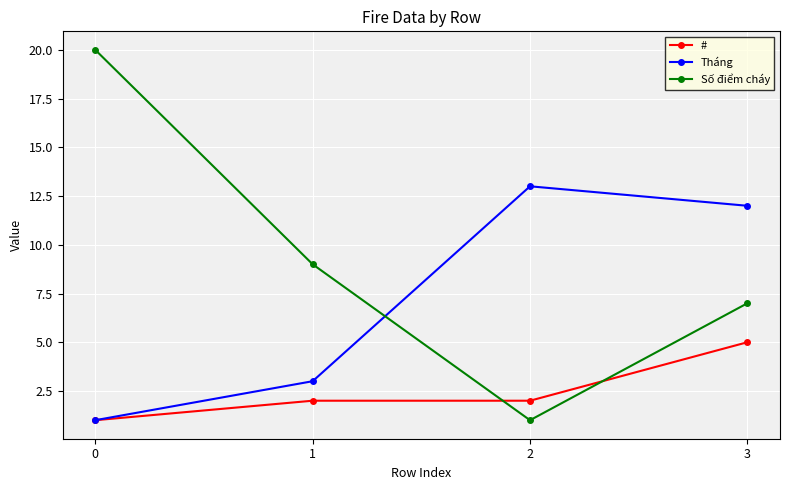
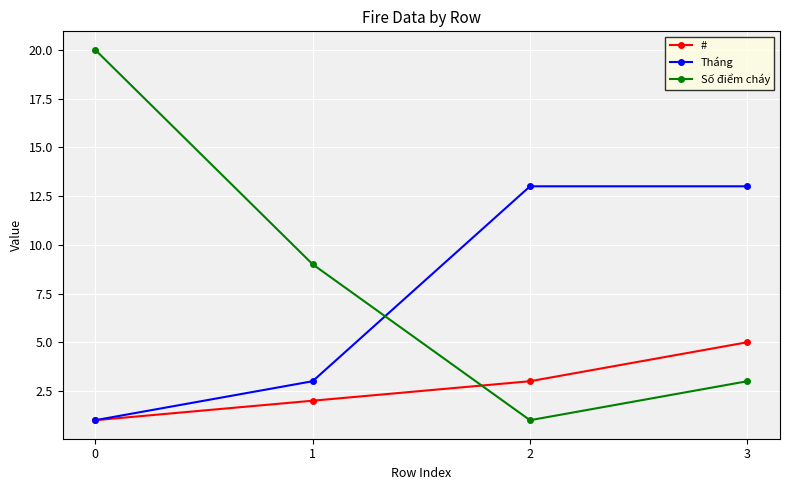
#, 2: 2 -> 3
Tháng, 3: 12 -> 13
Số điểm cháy, 3: 7 -> 3
